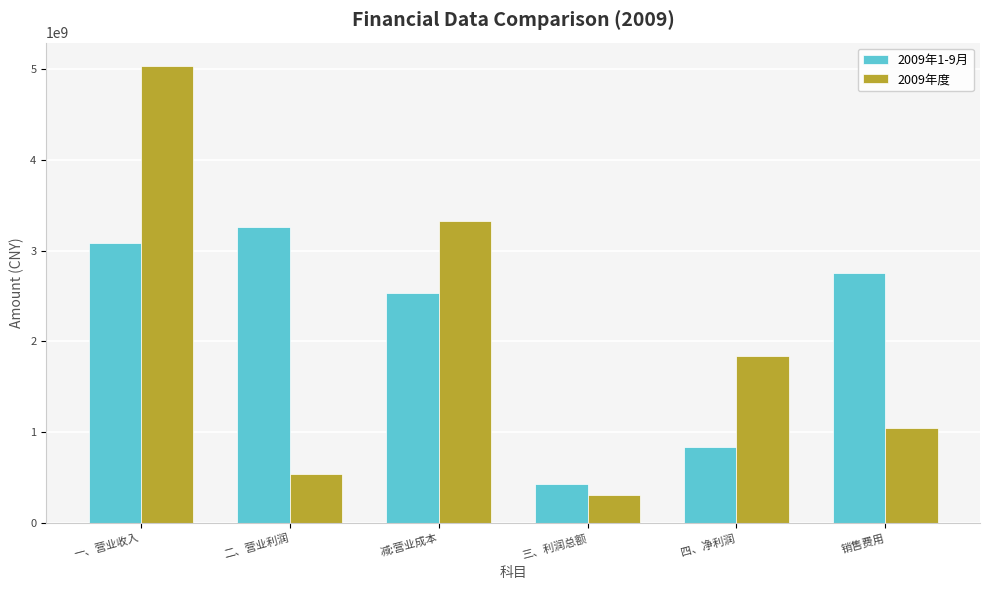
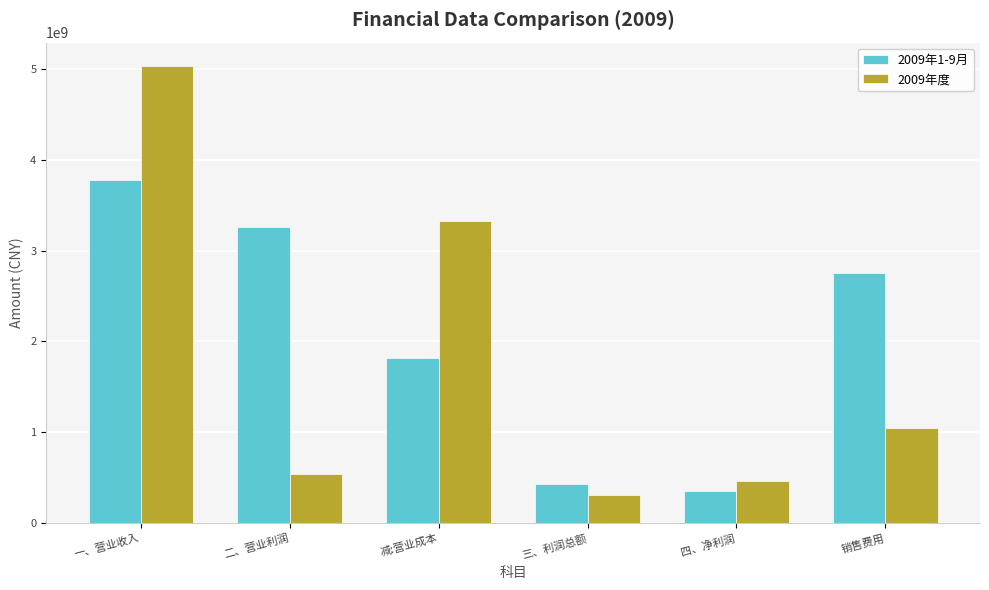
2009年1-9月, 一、营业收入: 3100000000 -> 3800000000
2009年1-9月, 减:营业成本: 2500000000 -> 1800000000
2009年1-9月, 四、净利润: 800000000 -> 400000000
2009年度, 四、净利润: 1800000000 -> 500000000
